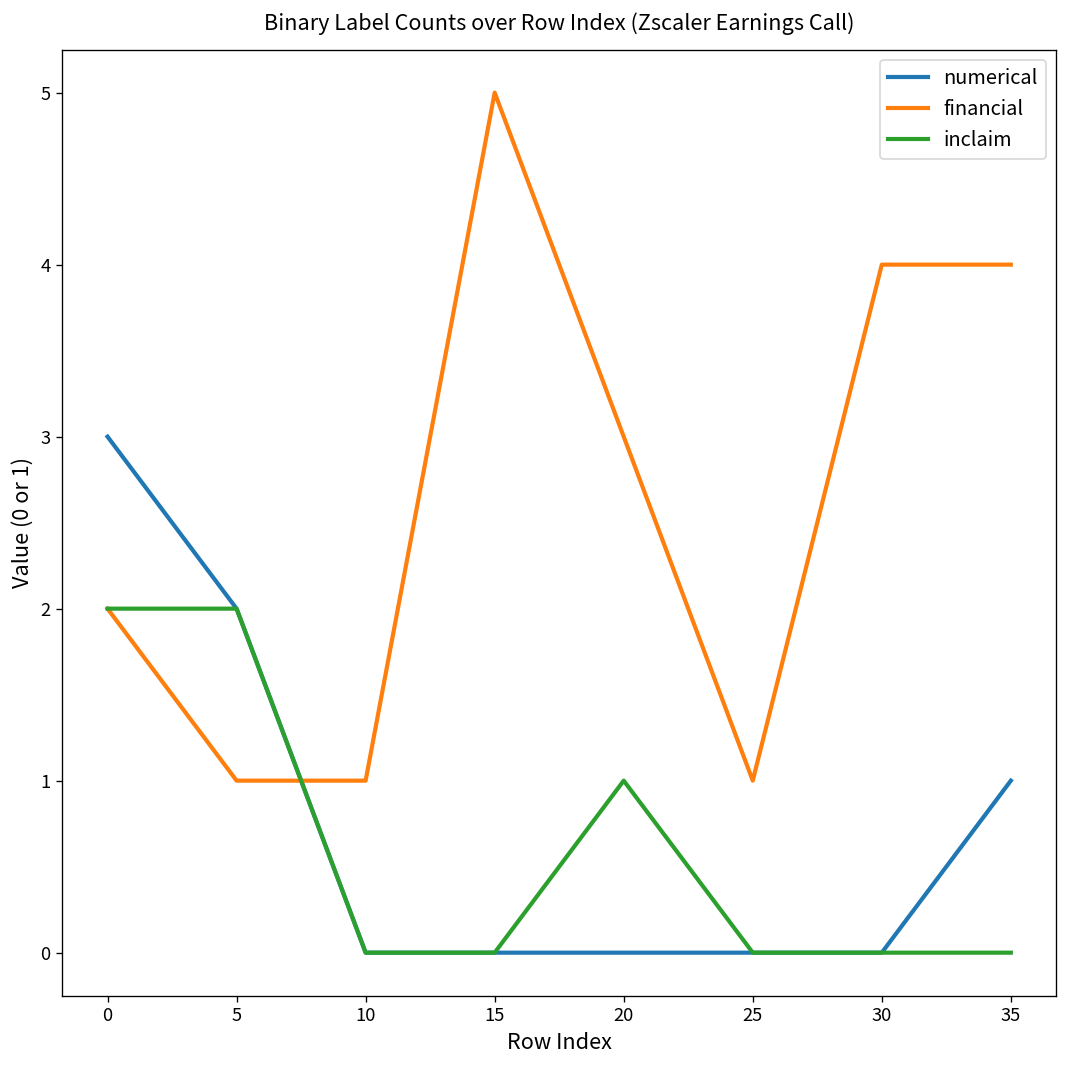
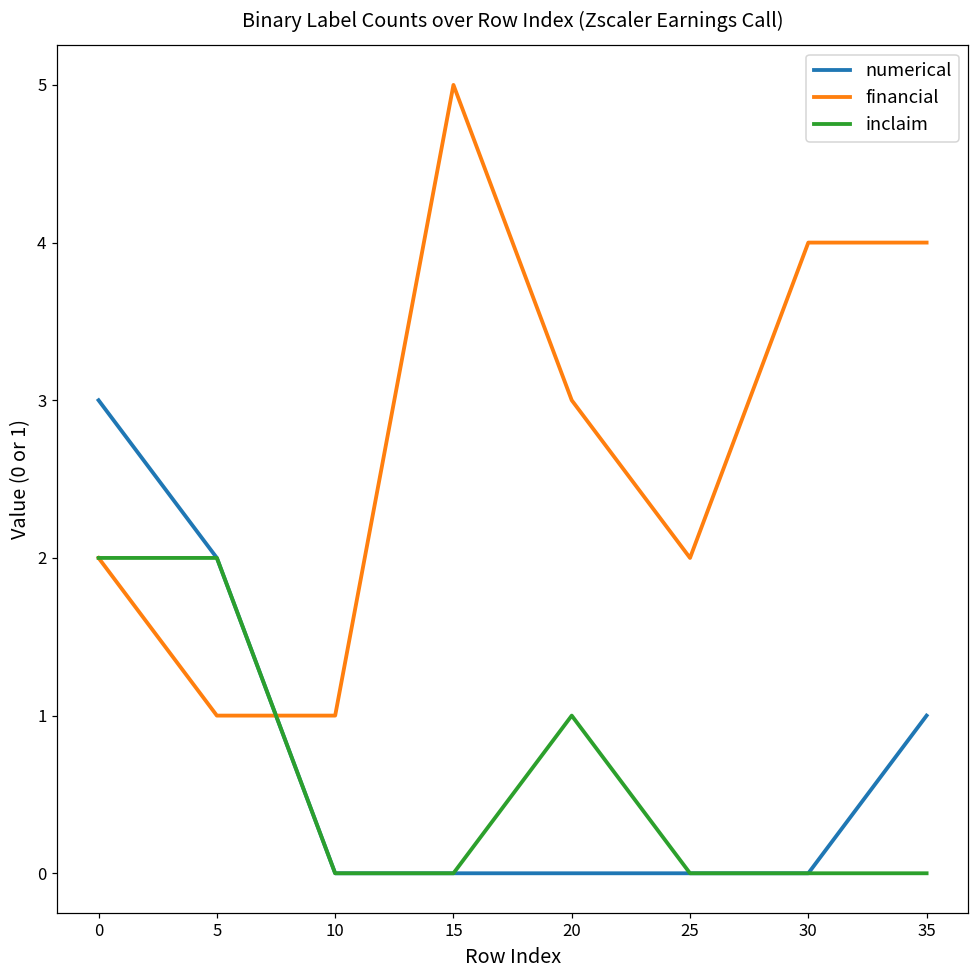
financial, 25: 1 -> 2
